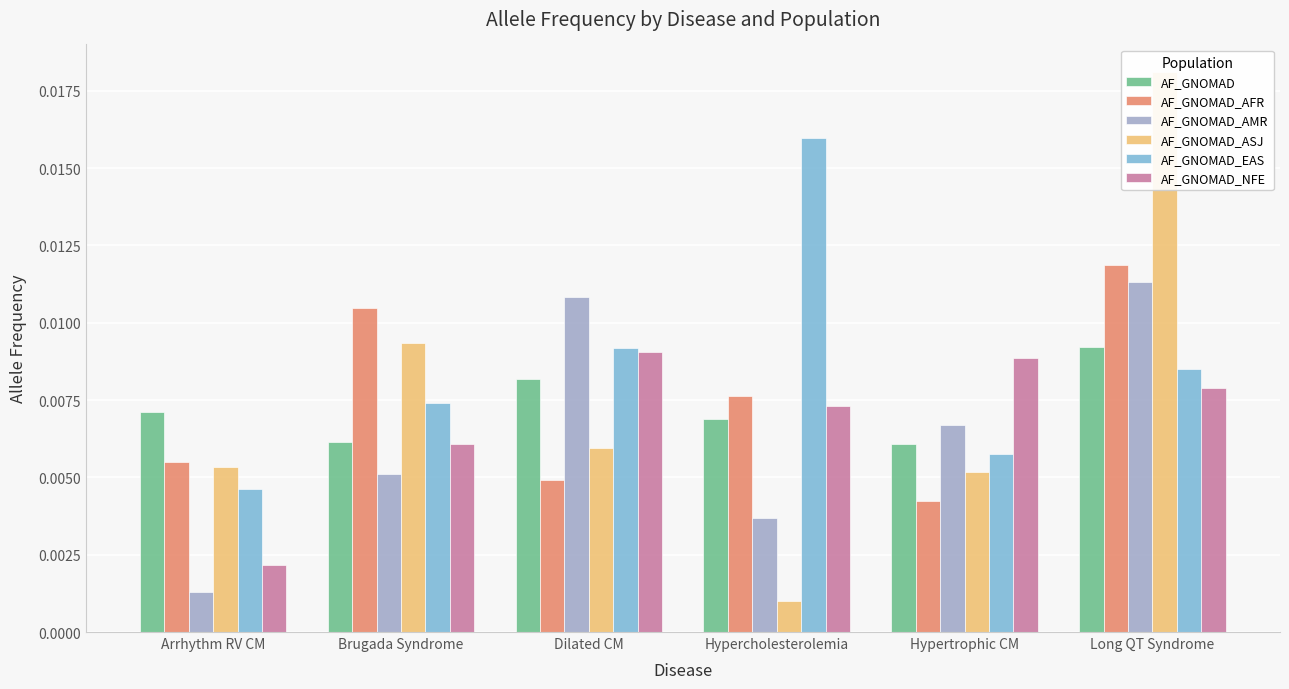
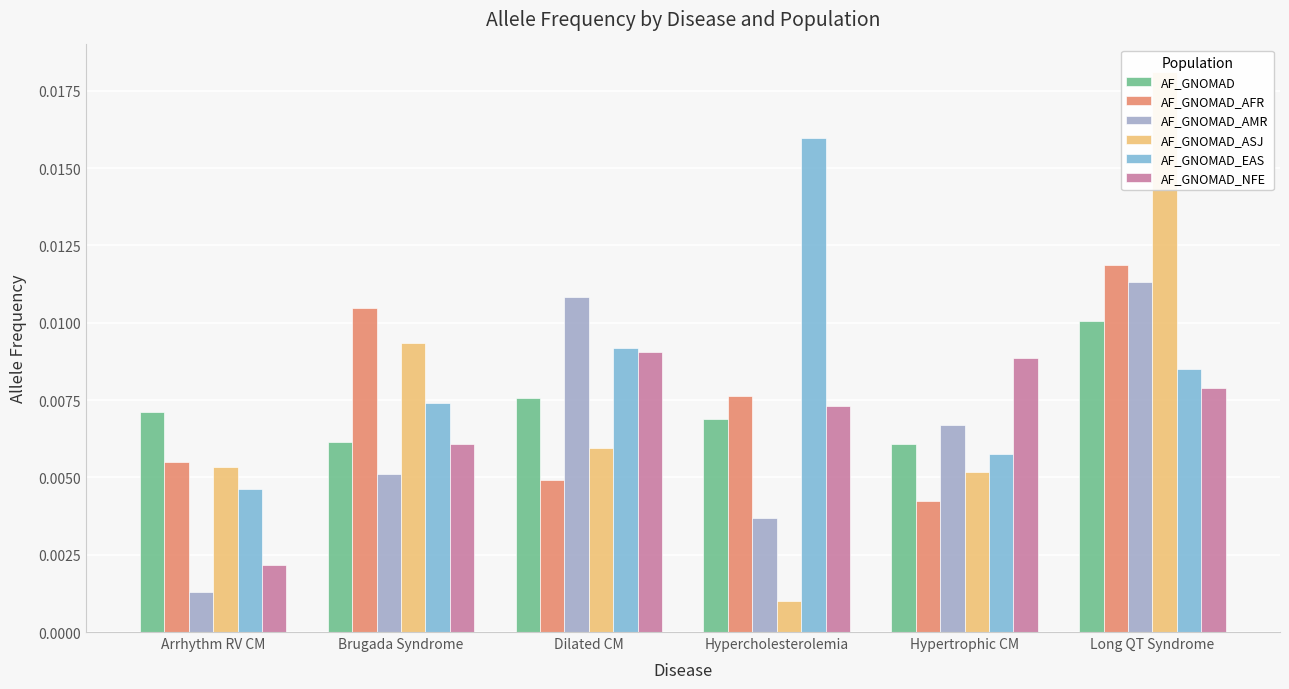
AF_GNOMAD, Dilated CM: 0.0082 -> 0.0076
AF_GNOMAD, Long QT Syndrome: 0.0092 -> 0.0101
